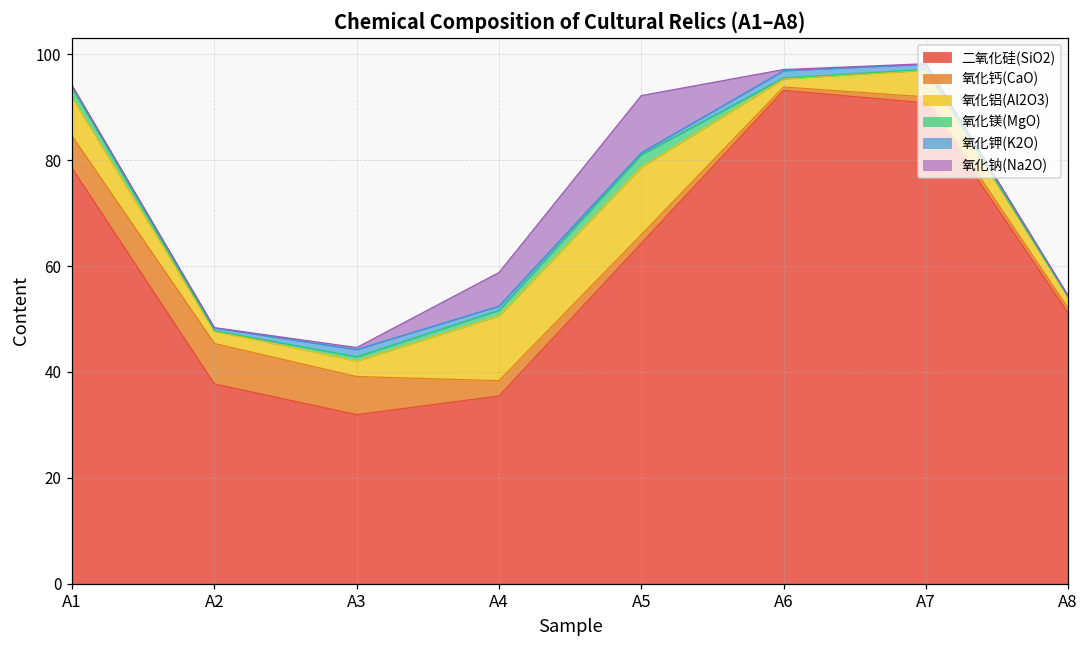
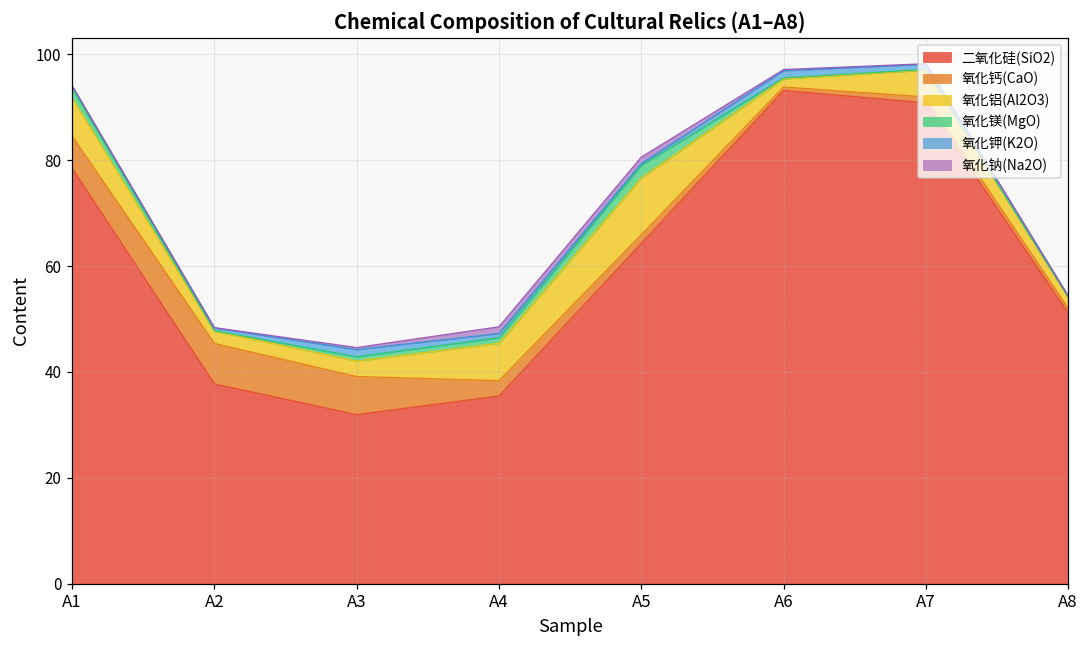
氧化铝(Al2O3), A4: 12 -> 7
氧化钠(Na2O), A4: 6 -> 1
氧化铝(Al2O3), A5: 13 -> 11
氧化钠(Na2O), A5: 11 -> 1
